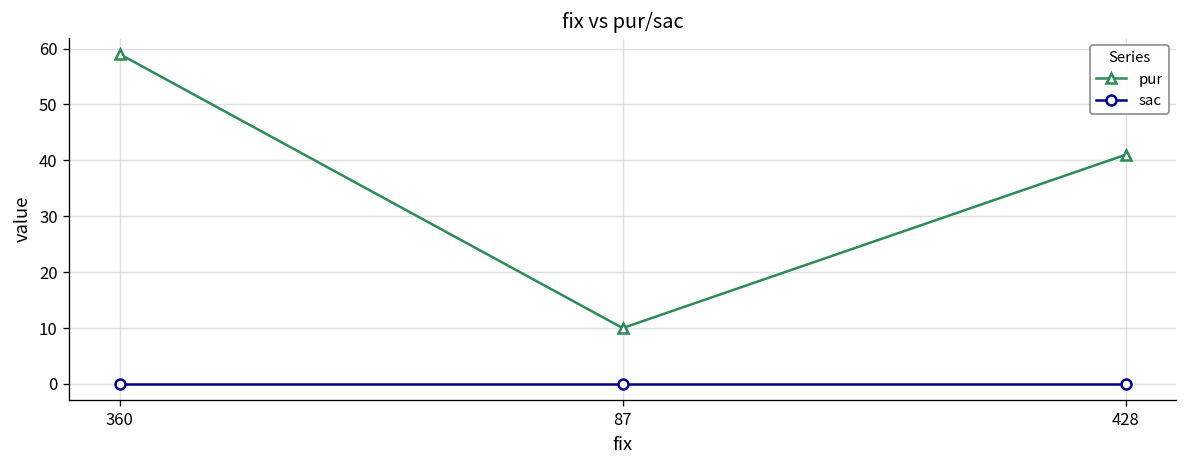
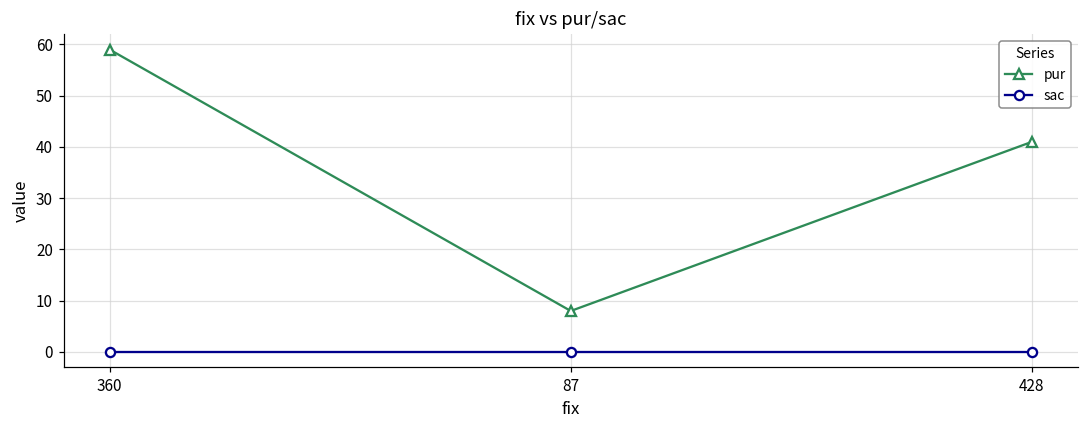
pur, 87: 10 -> 8
